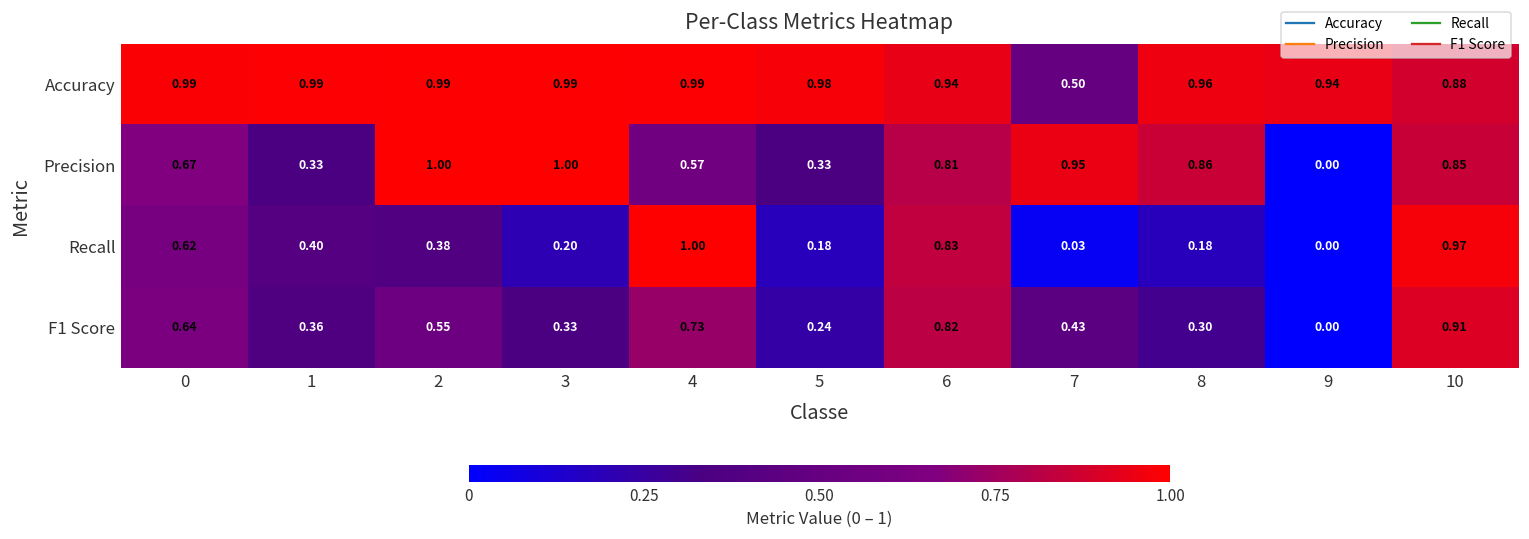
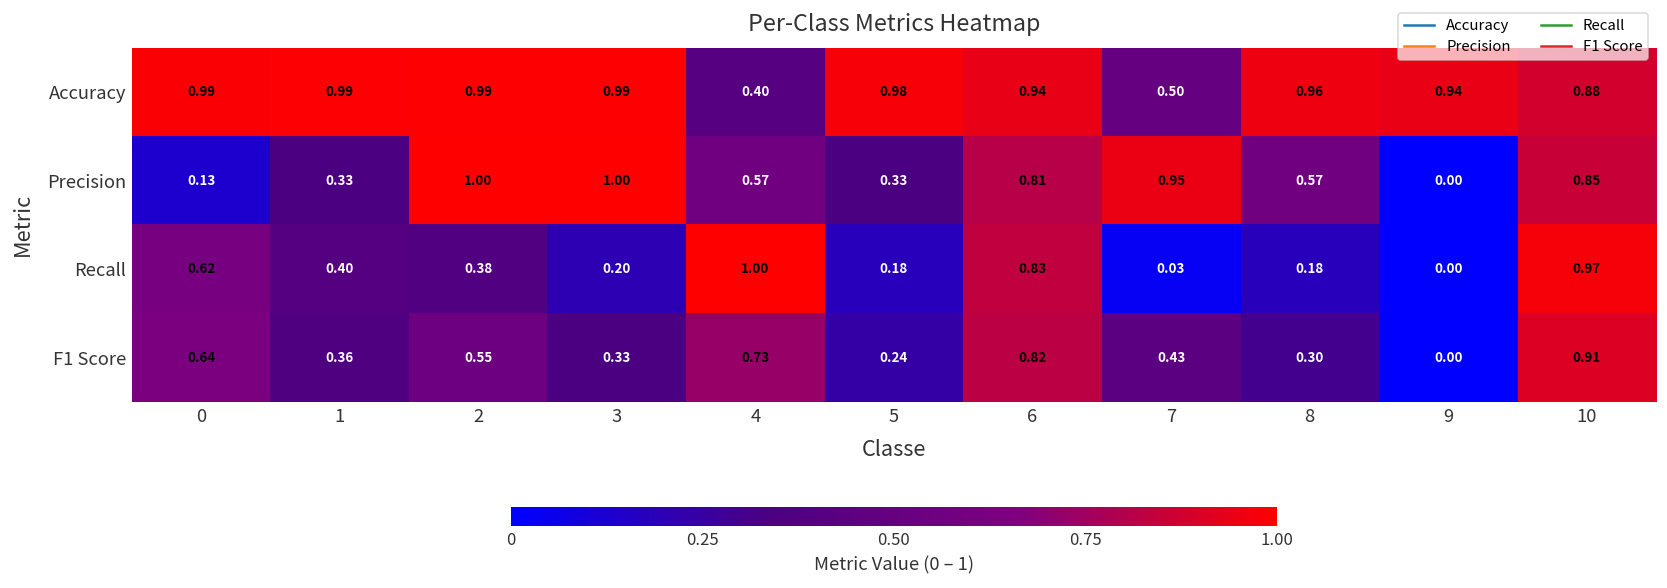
Accuracy, 4: 0.99 -> 0.40
Precision, 0: 0.67 -> 0.13
Precision, 8: 0.86 -> 0.57
